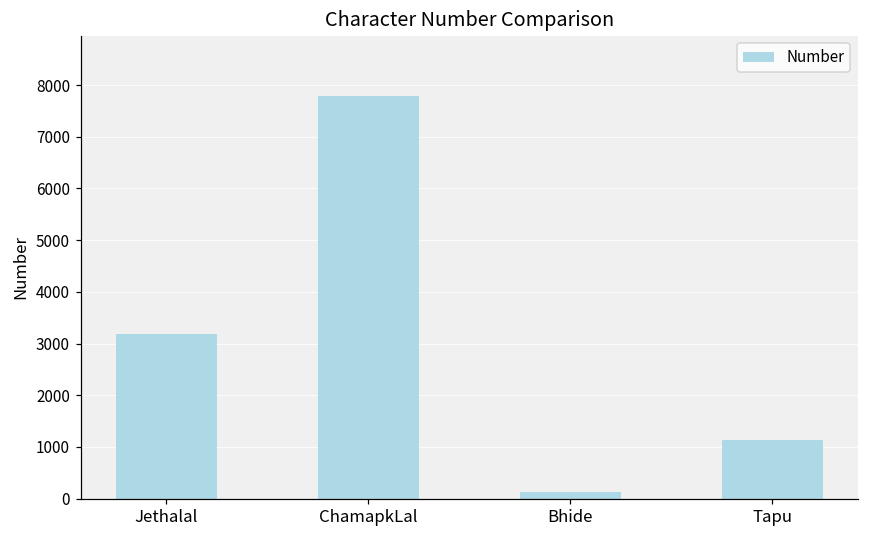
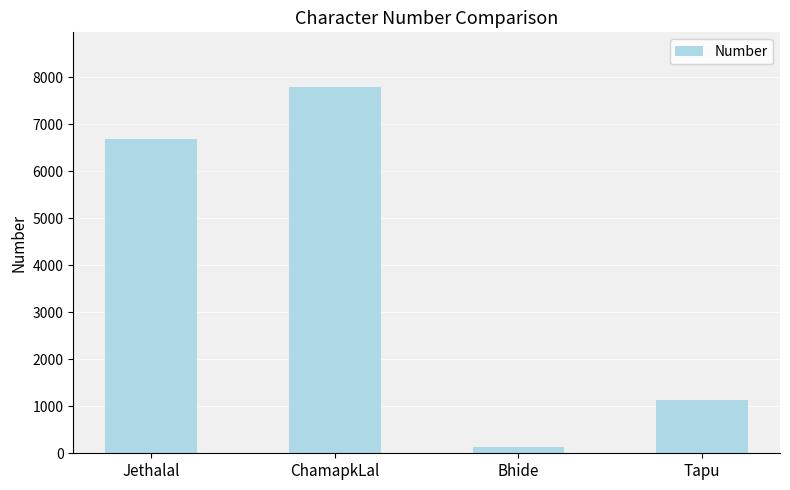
Jethalal: 3200 -> 6700
